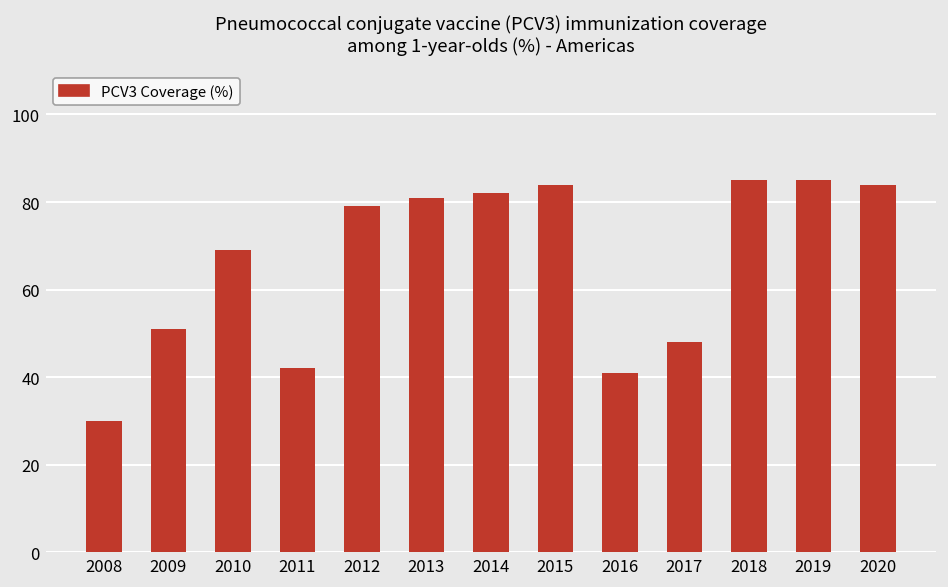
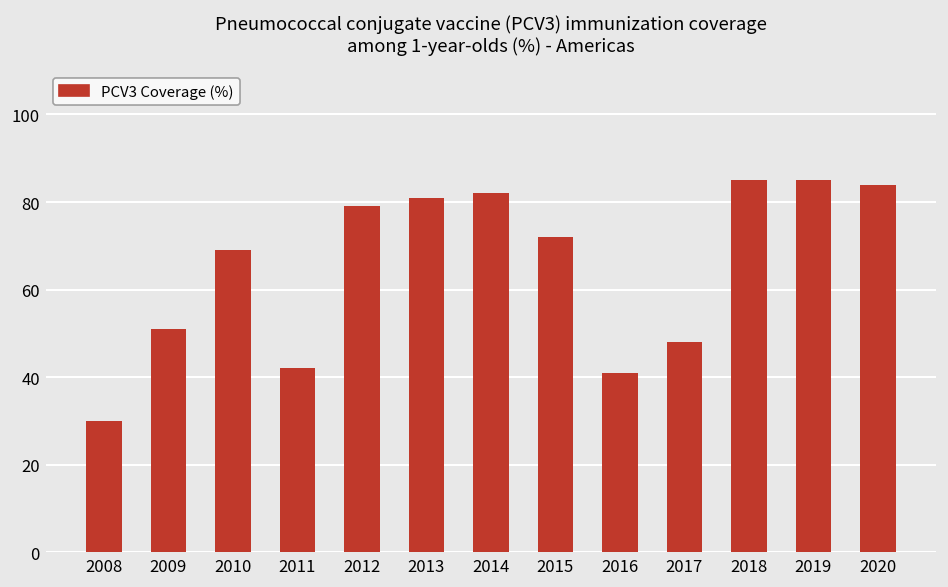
2015: 84 -> 72
